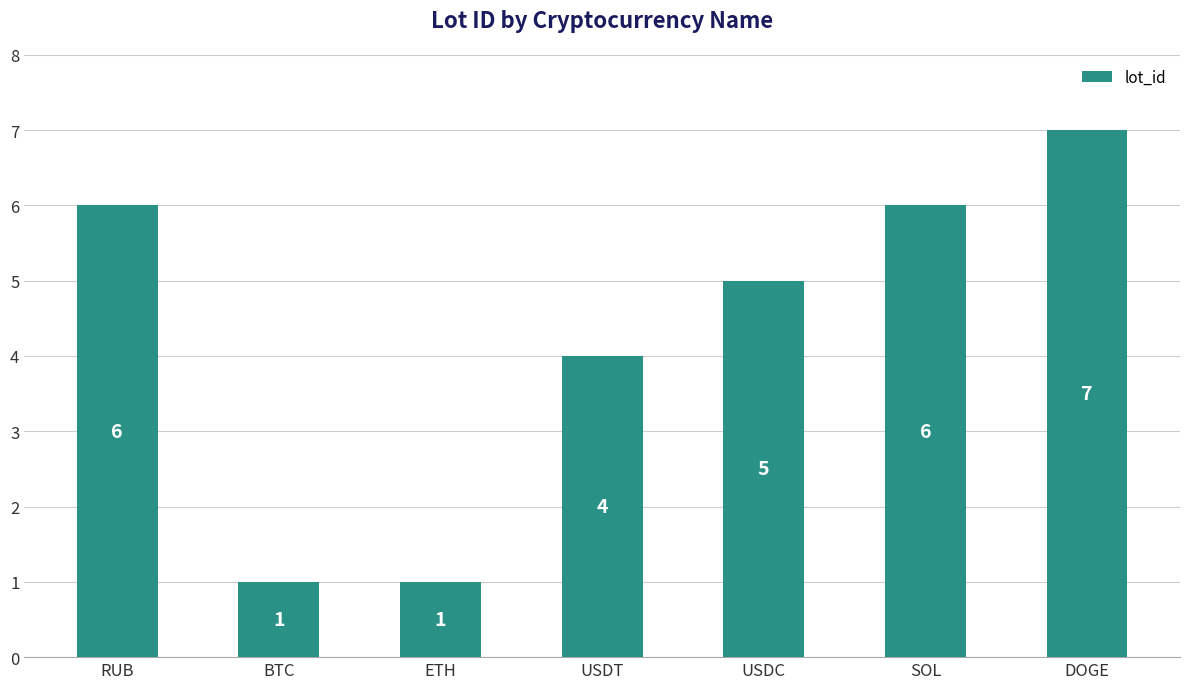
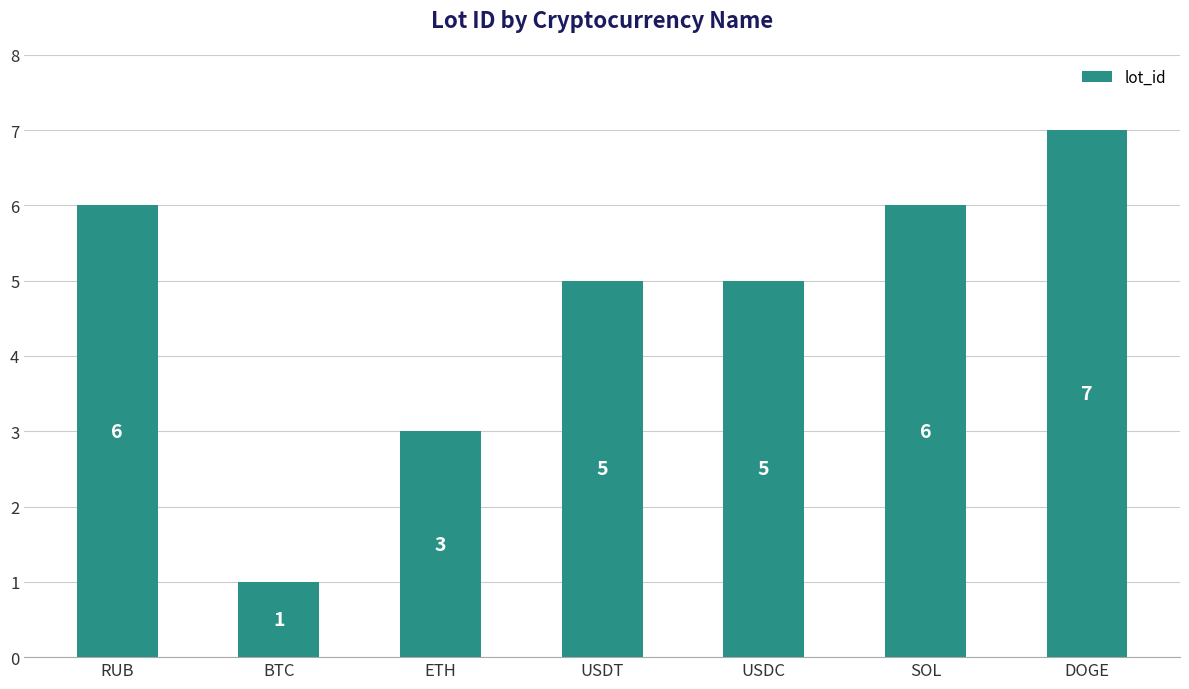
ETH: 1 -> 3
USDT: 4 -> 5
